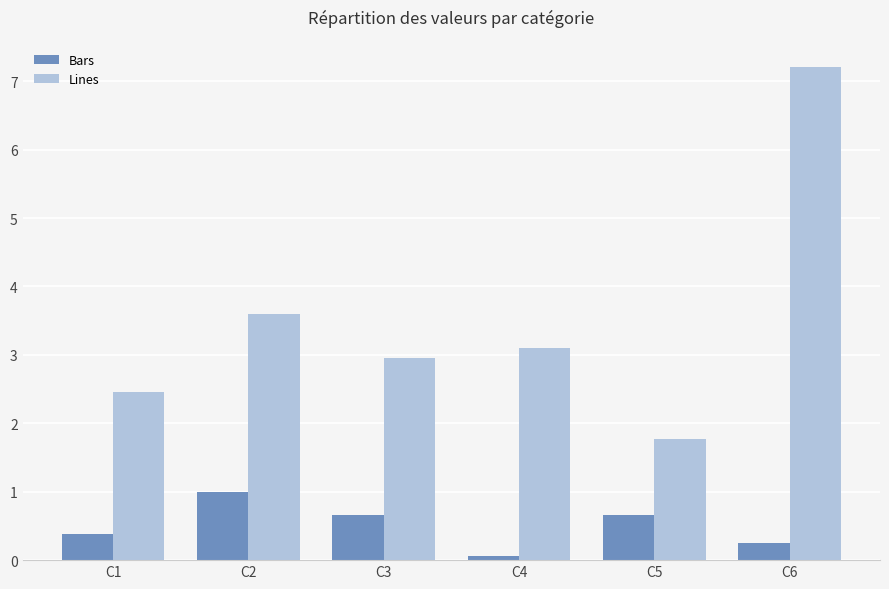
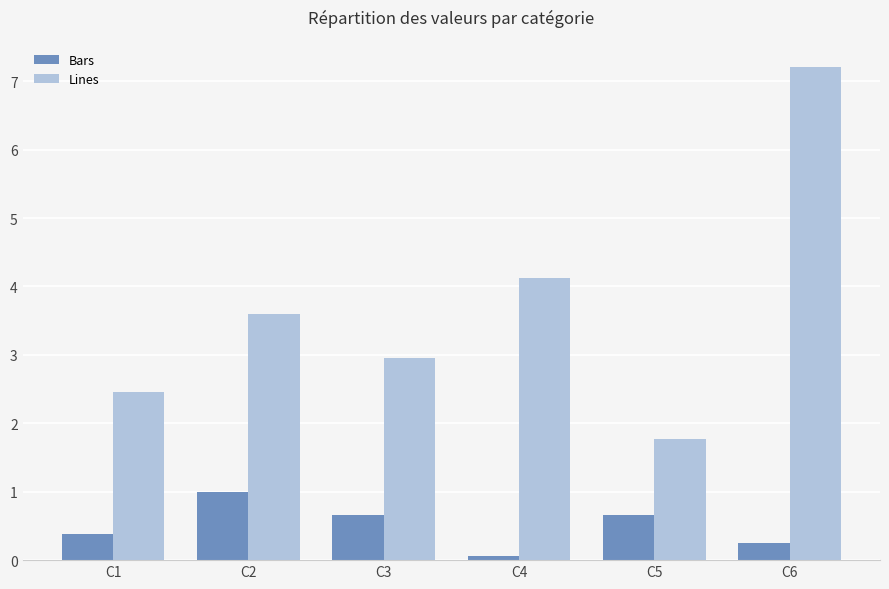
Lines, C4: 3.1 -> 4.1
